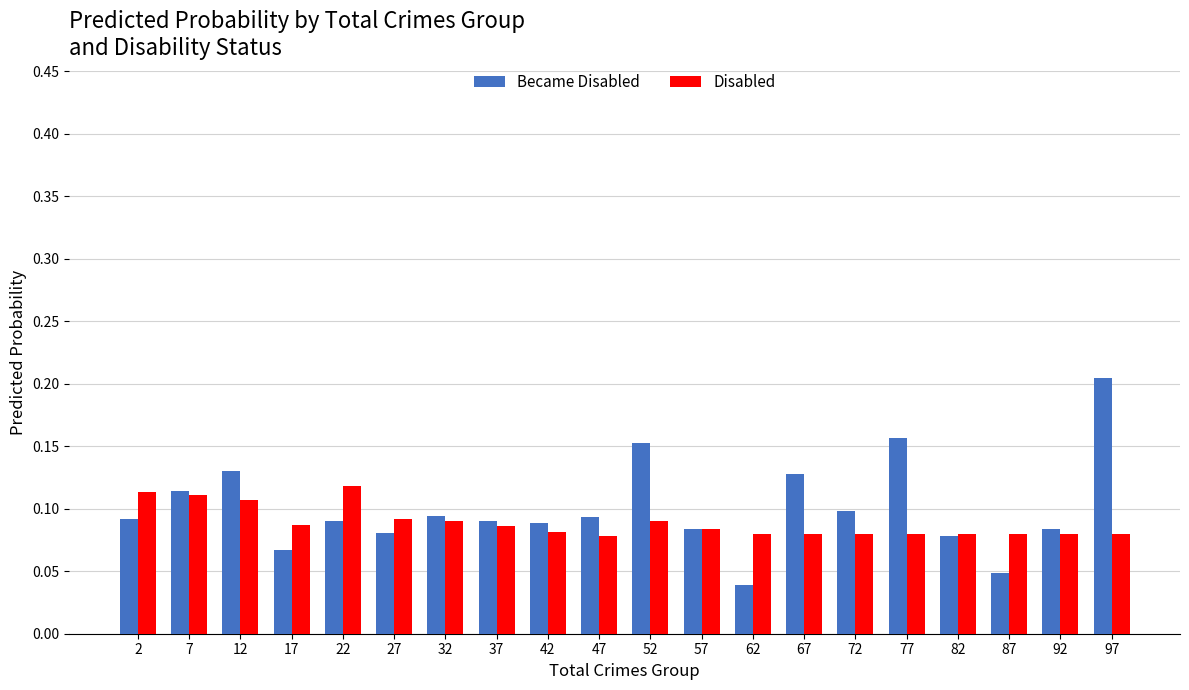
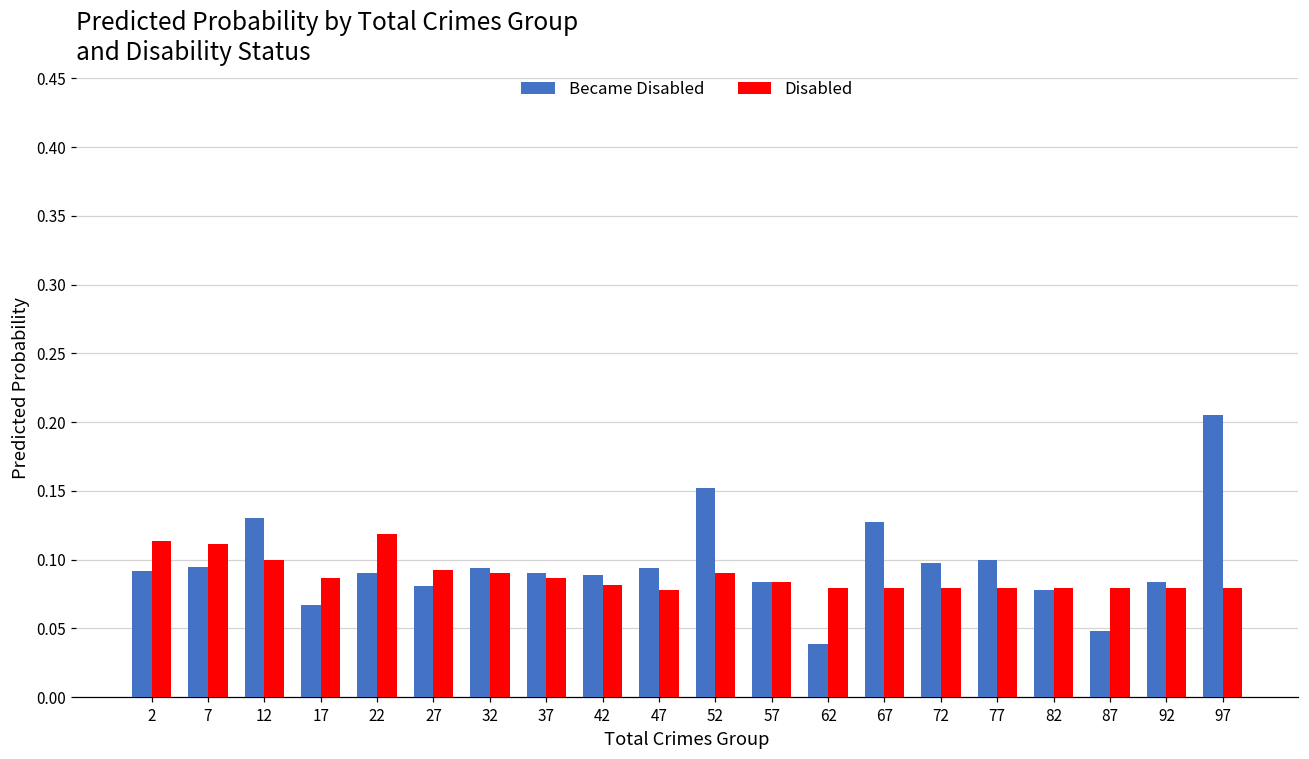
Became Disabled, 7: 0.114 -> 0.094
Disabled, 12: 0.107 -> 0.099
Became Disabled, 77: 0.157 -> 0.100
